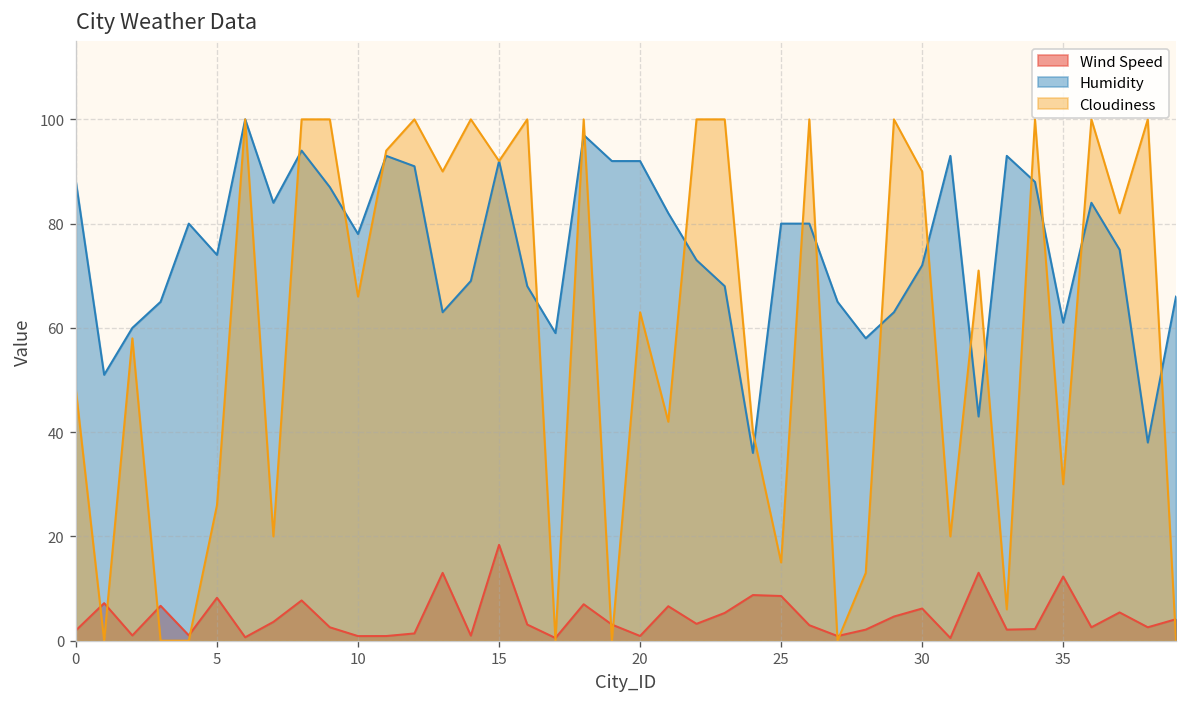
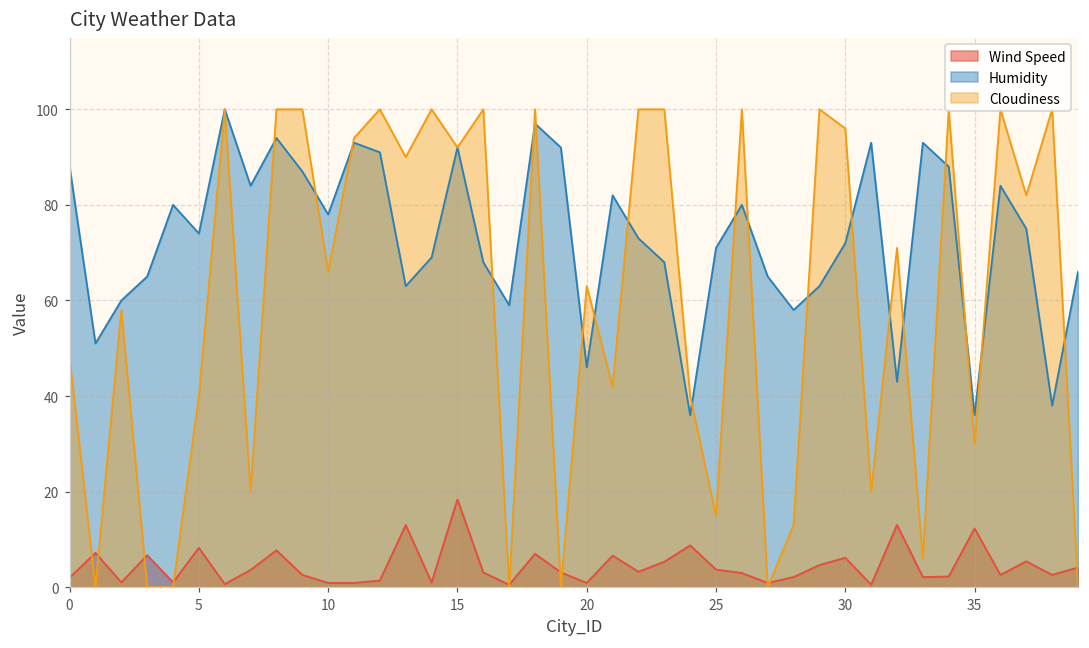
Cloudiness, 5: 26 -> 40
Humidity, 20: 92 -> 46
Wind Speed, 25: 9 -> 4
Humidity, 25: 80 -> 71
Cloudiness, 30: 90 -> 96
Humidity, 35: 61 -> 36
